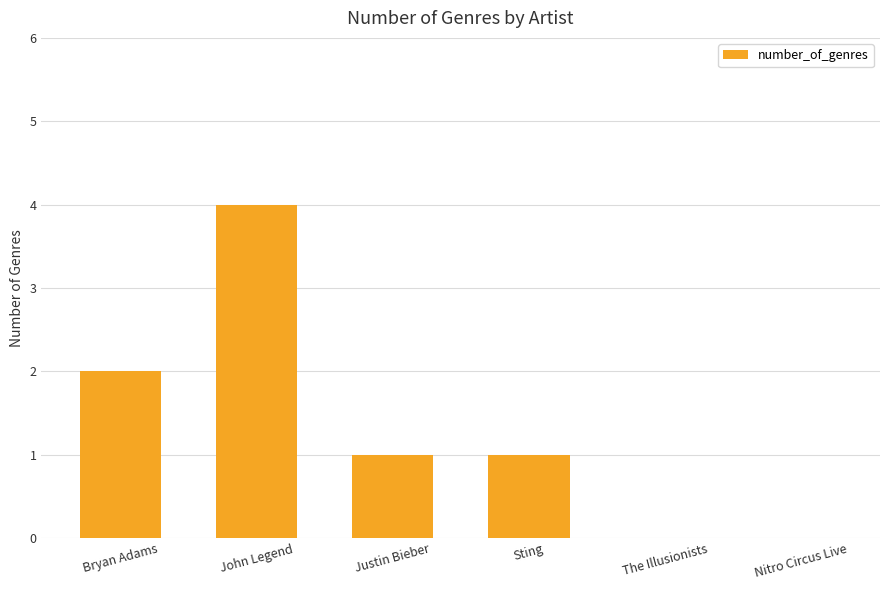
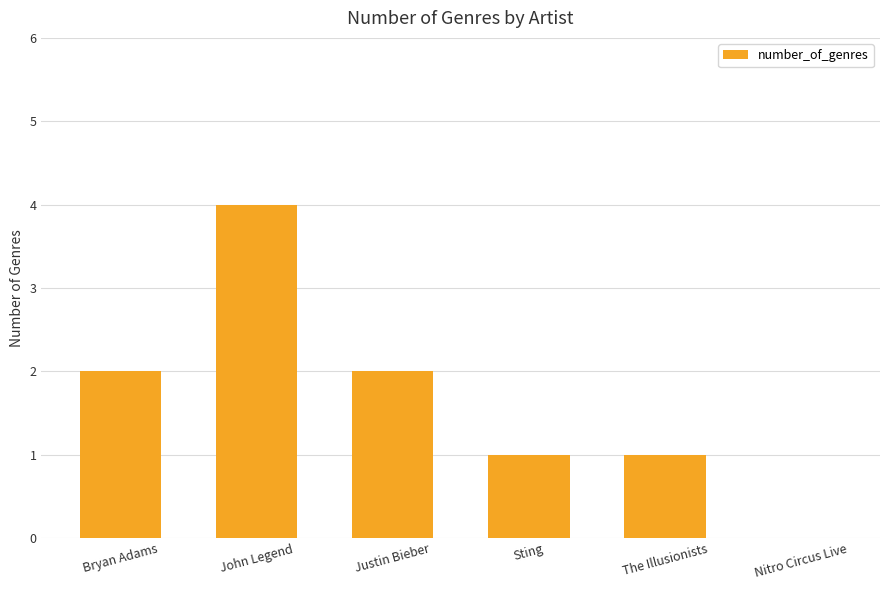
Justin Bieber: 1 -> 2
The Illusionists: 0 -> 1
